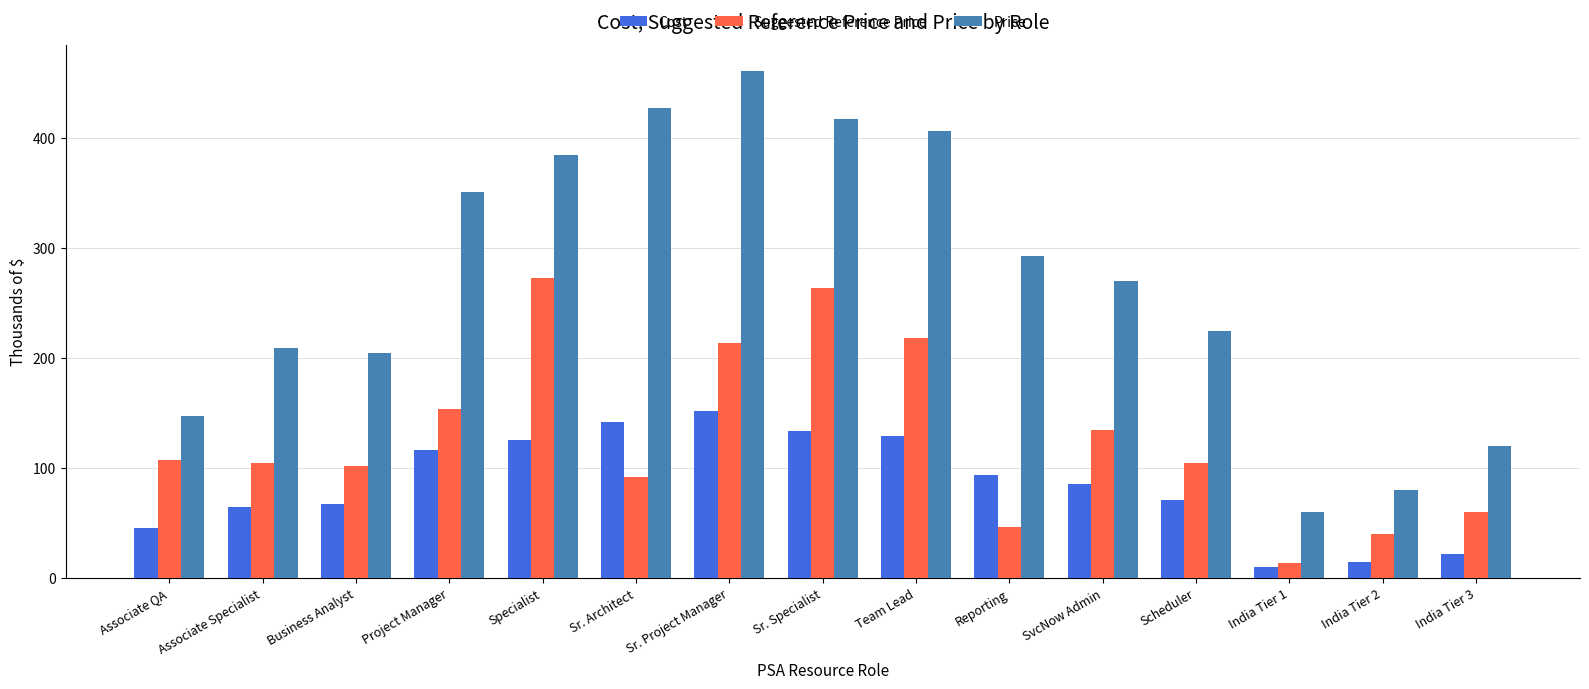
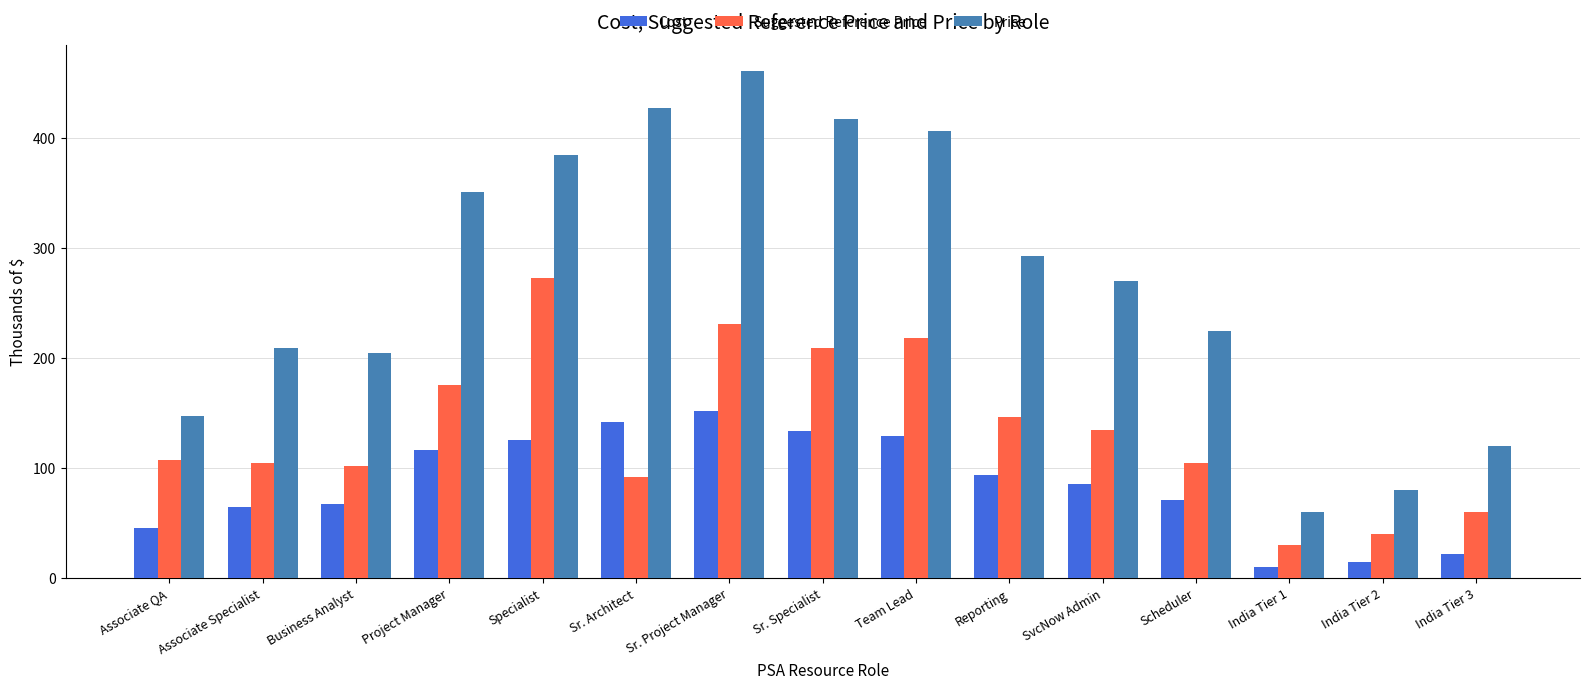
Suggested Reference Price, Project Manager: 154 -> 175
Suggested Reference Price, Sr. Project Manager: 214 -> 231
Suggested Reference Price, Sr. Specialist: 264 -> 209
Suggested Reference Price, Reporting: 47 -> 146
Suggested Reference Price, India Tier 1: 14 -> 30
